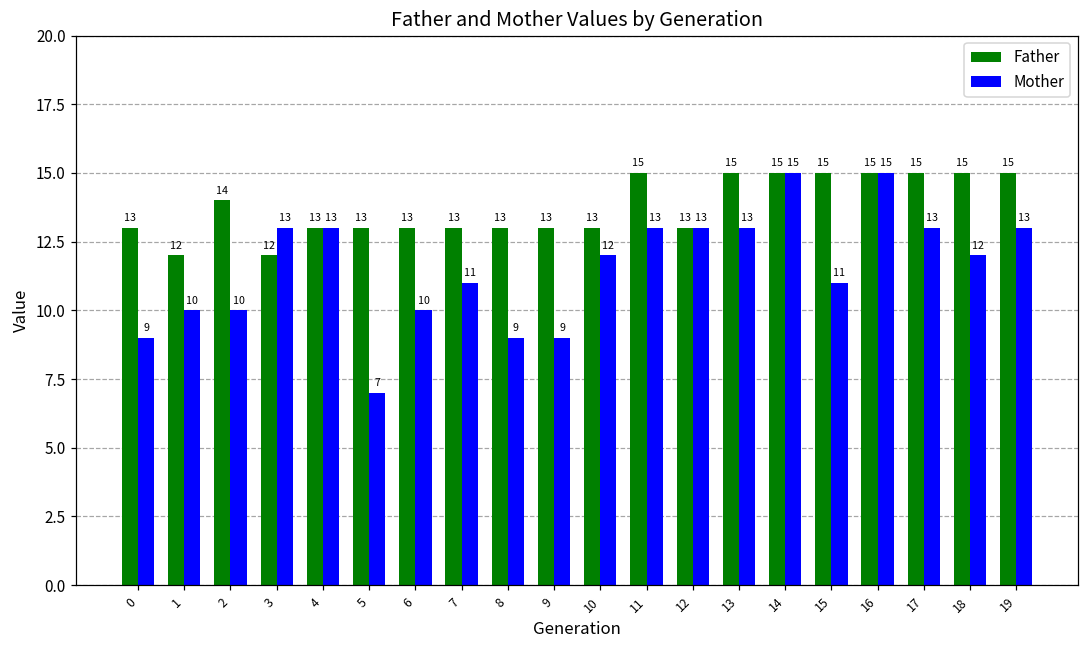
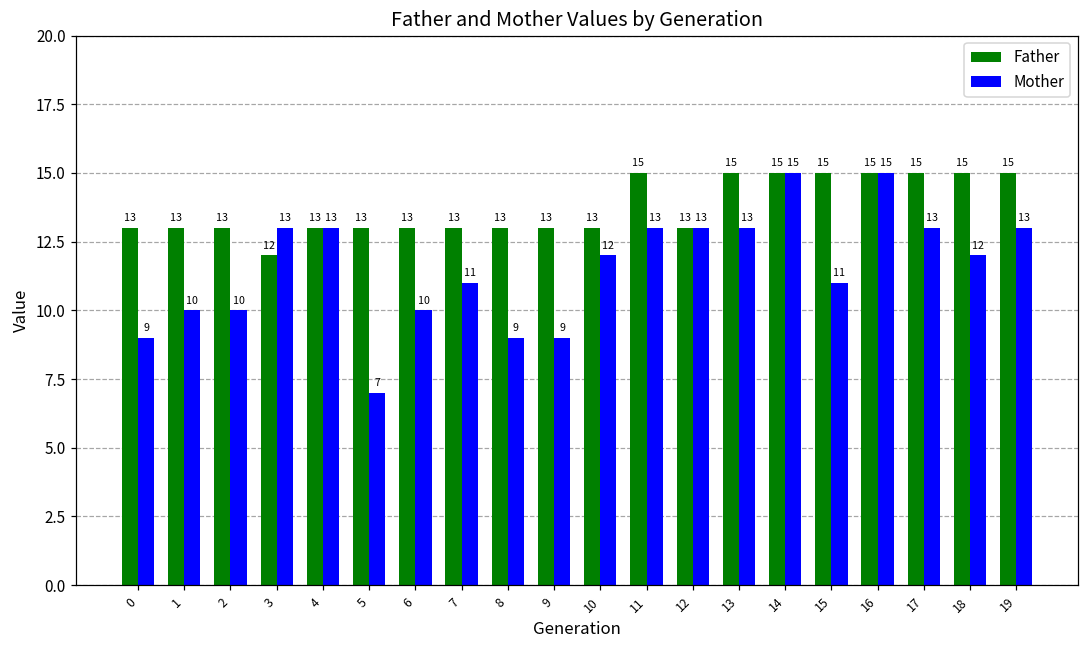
Father, 1: 12 -> 13
Father, 2: 14 -> 13
